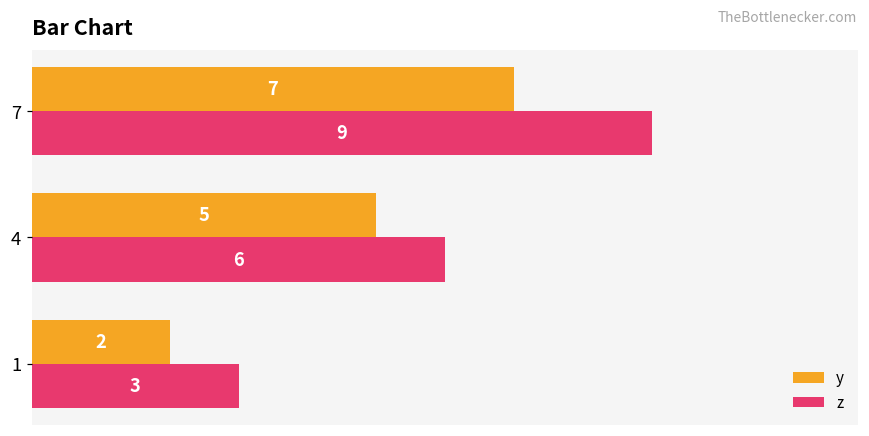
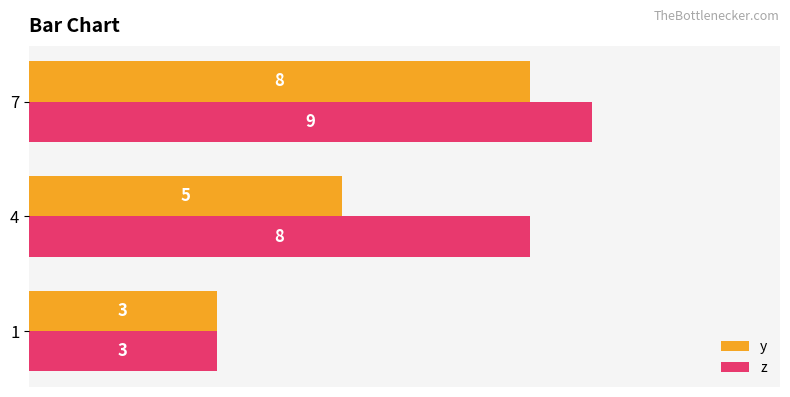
y, 7: 7 -> 8
z, 4: 6 -> 8
y, 1: 2 -> 3
